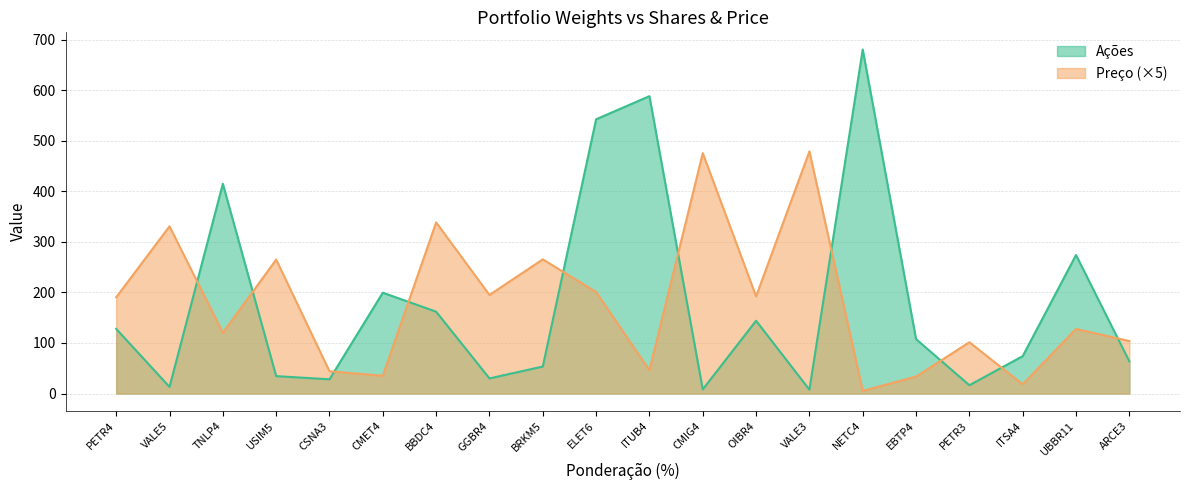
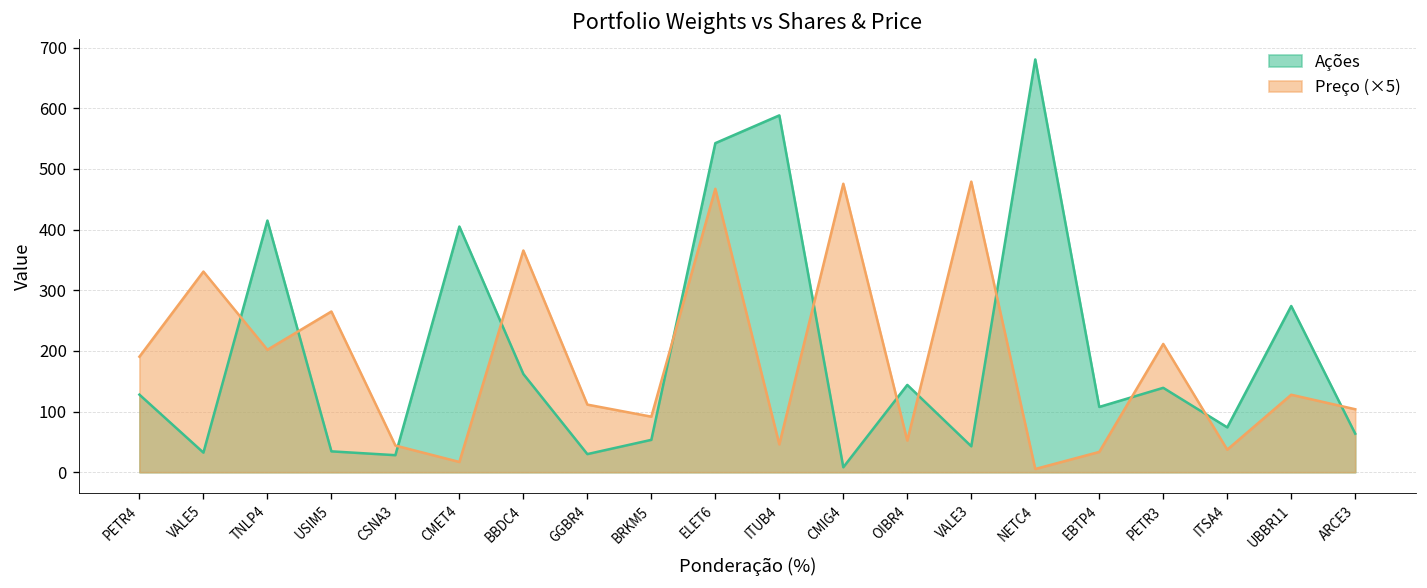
Ações, VALE5: 10 -> 30
Preço (×5), TNLP4: 120 -> 200
Ações, CMET4: 200 -> 410
Preço (×5), CMET4: 40 -> 20
Preço (×5), BBDC4: 340 -> 370
Preço (×5), GGBR4: 200 -> 110
Preço (×5), BRKM5: 270 -> 90
Preço (×5), ELET6: 200 -> 470
Preço (×5), OIBR4: 190 -> 50
Ações, VALE3: 10 -> 40
Ações, PETR3: 20 -> 140
Preço (×5), PETR3: 100 -> 210
Preço (×5), ITSA4: 20 -> 40
